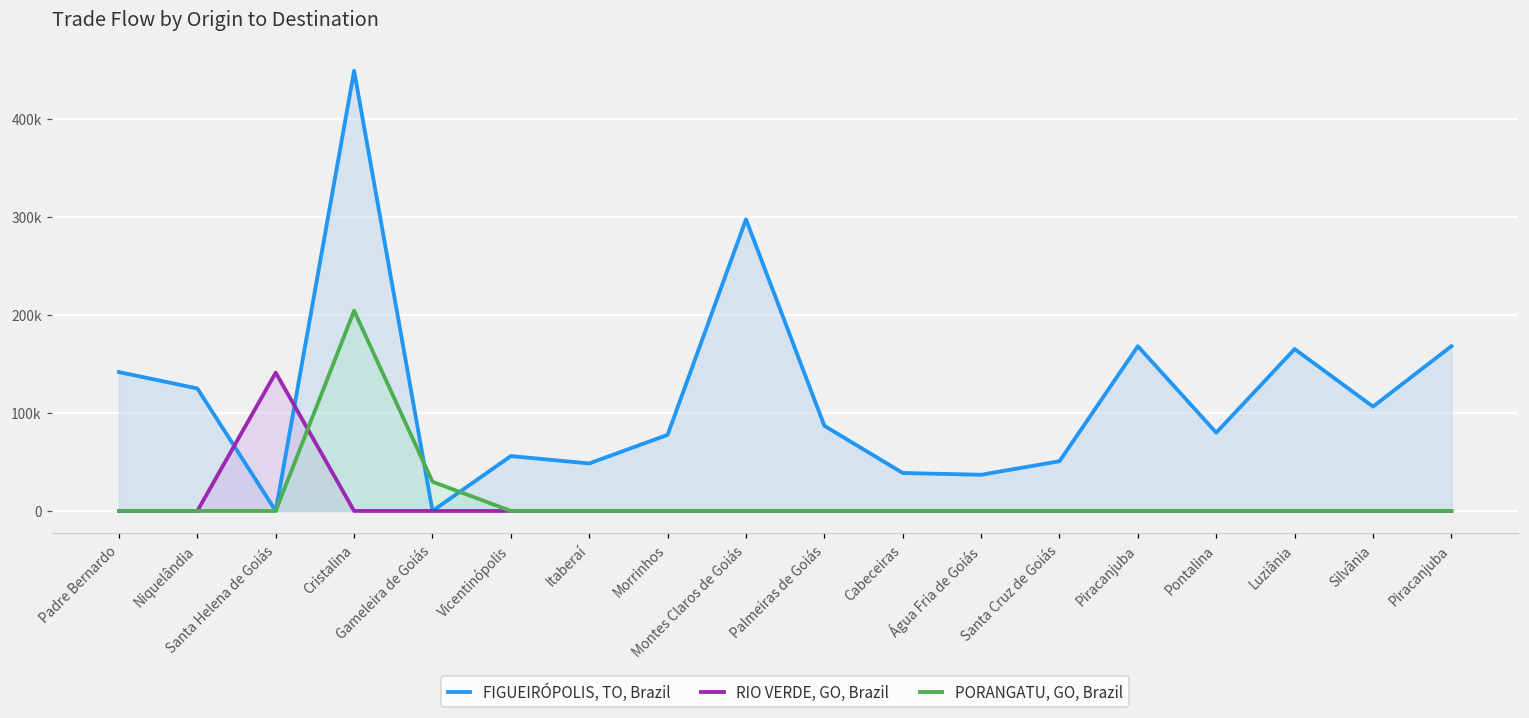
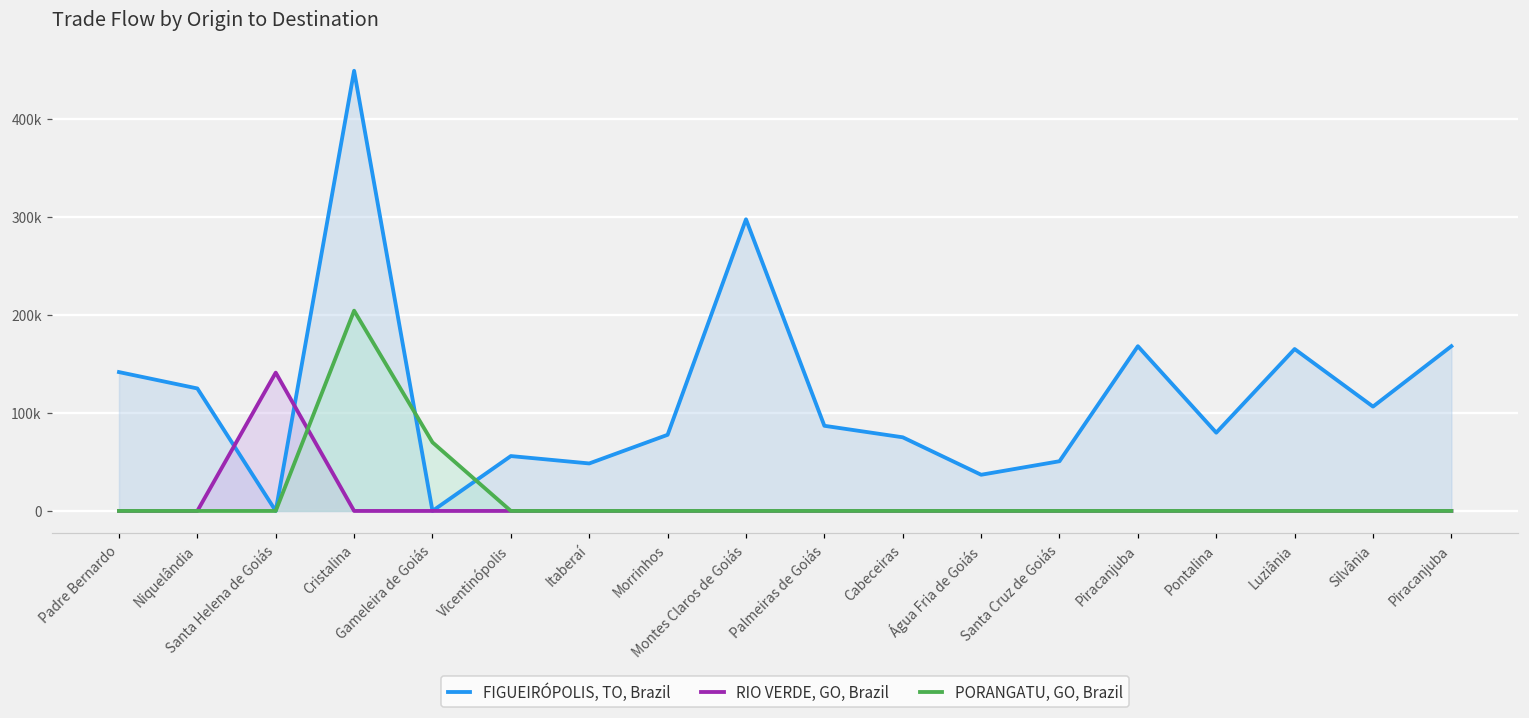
PORANGATU, GO, Brazil, Gameleira de Goiás: 30000 -> 70000
FIGUEIRÓPOLIS, TO, Brazil, Cabeceiras: 40000 -> 80000
